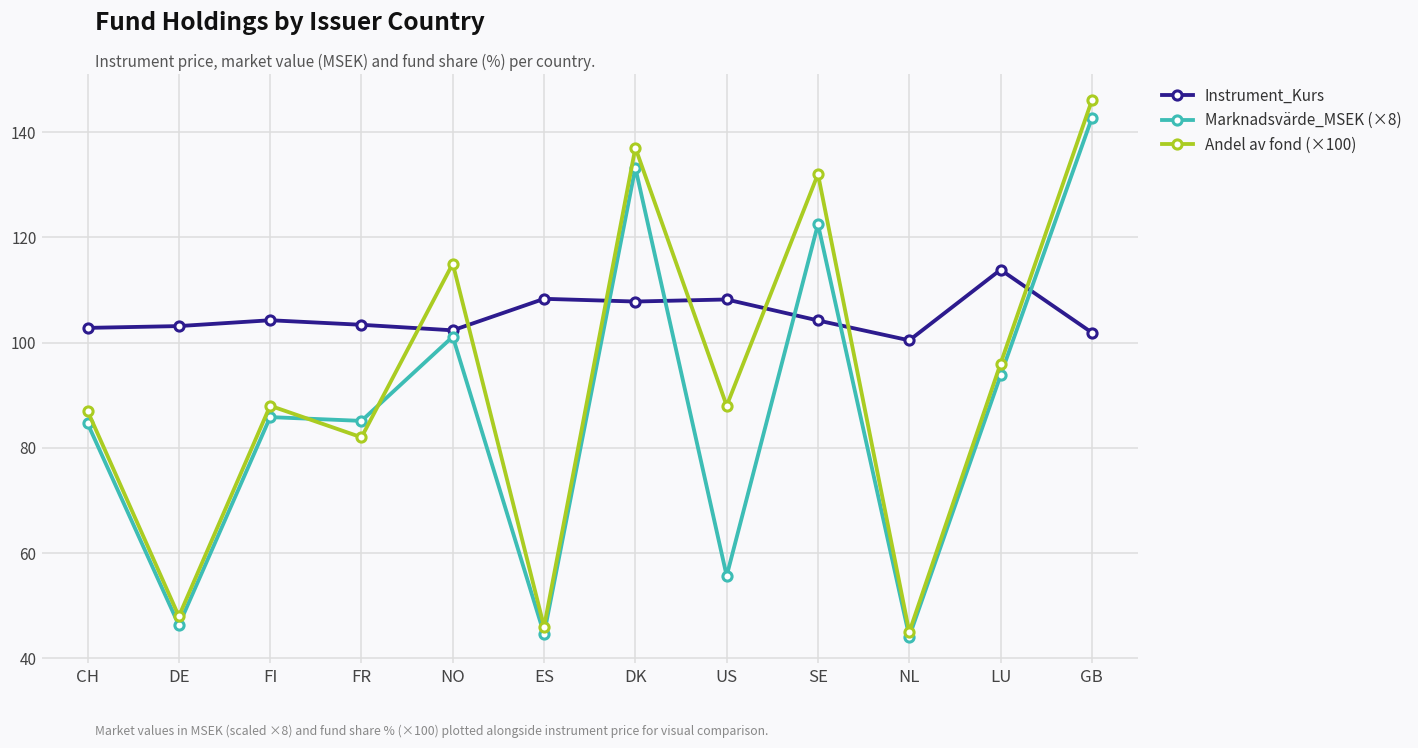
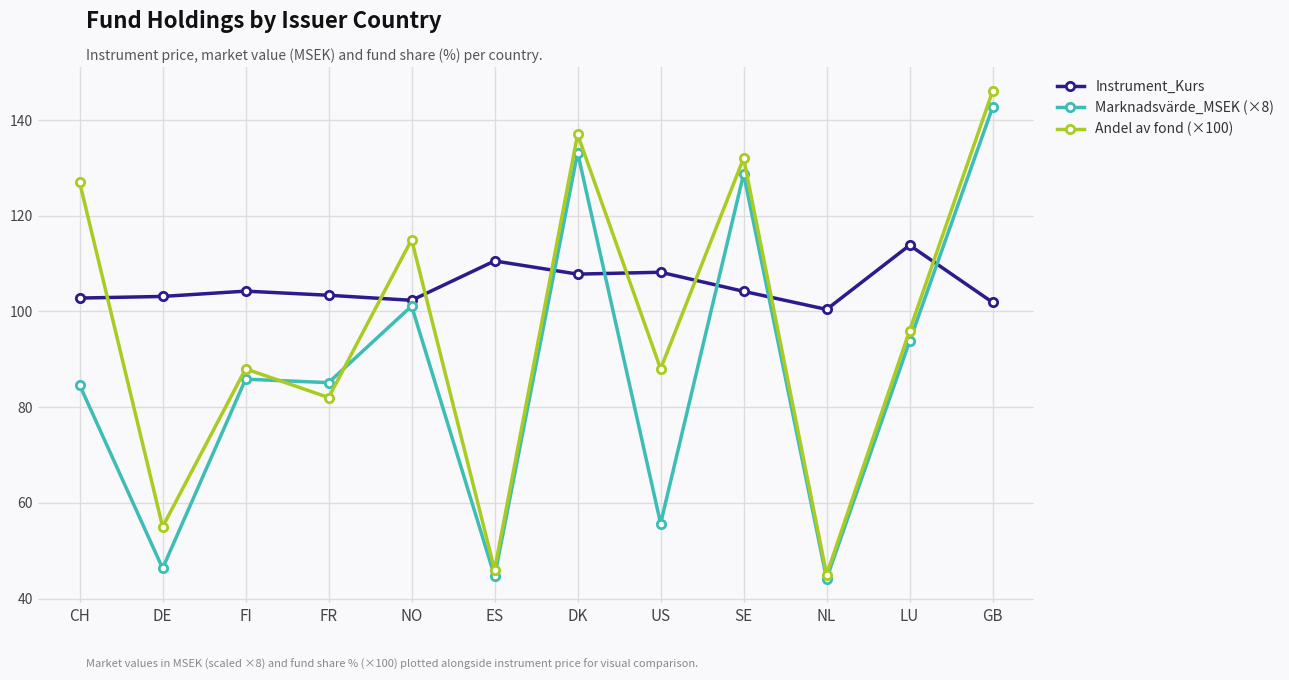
Andel av fond (×100), CH: 87 -> 127
Andel av fond (×100), DE: 48 -> 55
Instrument_Kurs, ES: 108 -> 111
Marknadsvärde_MSEK (×8), SE: 122 -> 129
